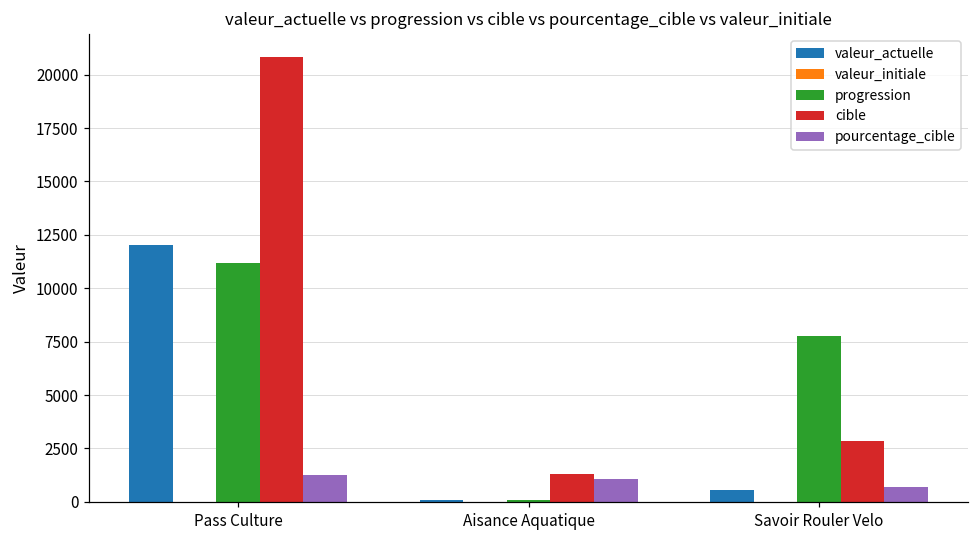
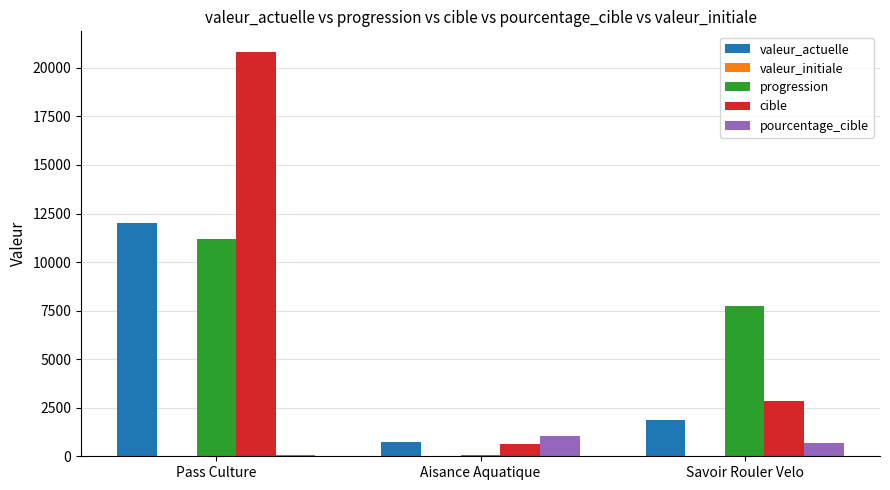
pourcentage_cible, Pass Culture: 1300 -> 100
valeur_actuelle, Aisance Aquatique: 100 -> 700
cible, Aisance Aquatique: 1300 -> 600
valeur_actuelle, Savoir Rouler Velo: 600 -> 1900
